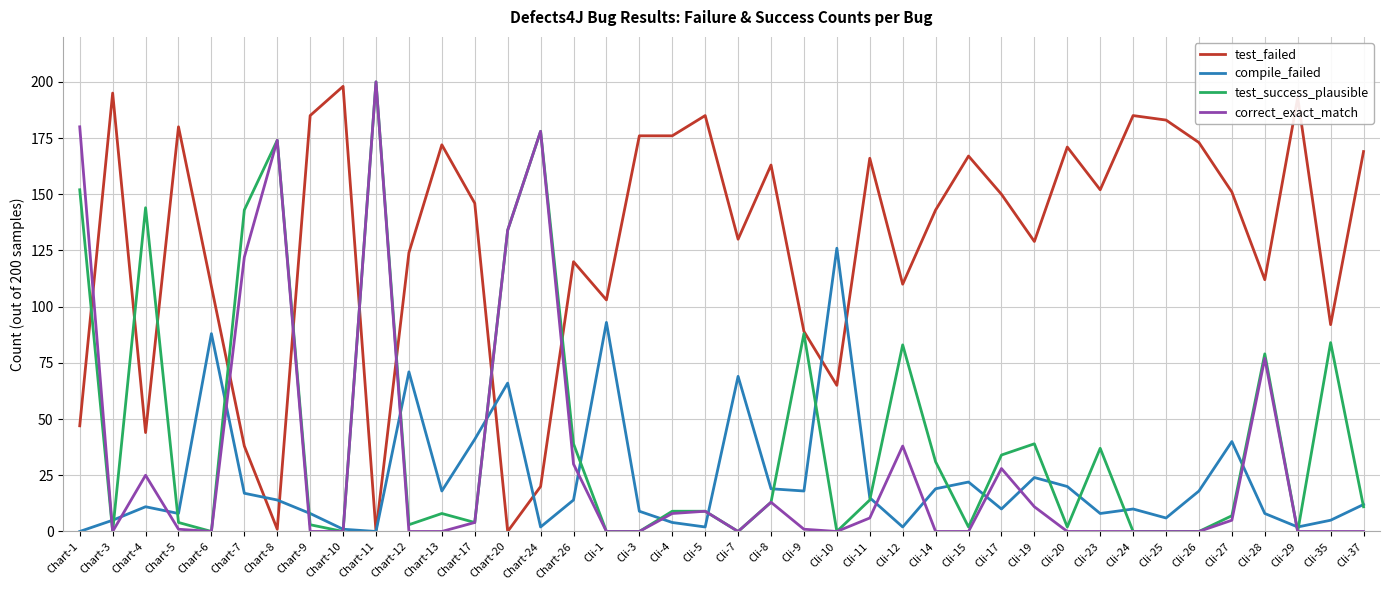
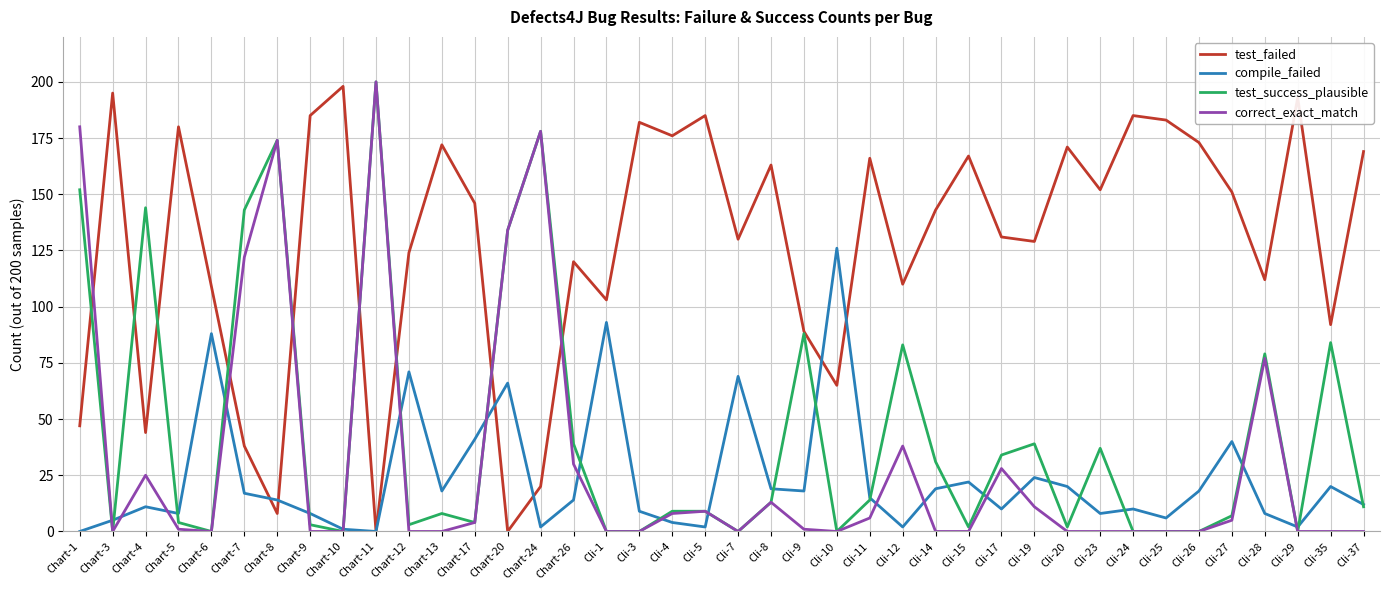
test_failed, Chart-8: 1 -> 8
test_failed, Cli-3: 176 -> 182
test_failed, Cli-17: 150 -> 131
compile_failed, Cli-35: 5 -> 20
